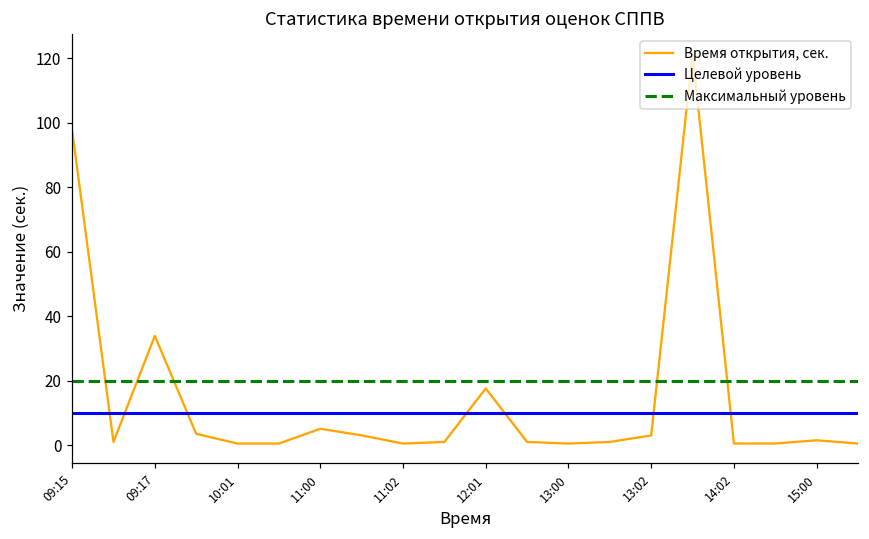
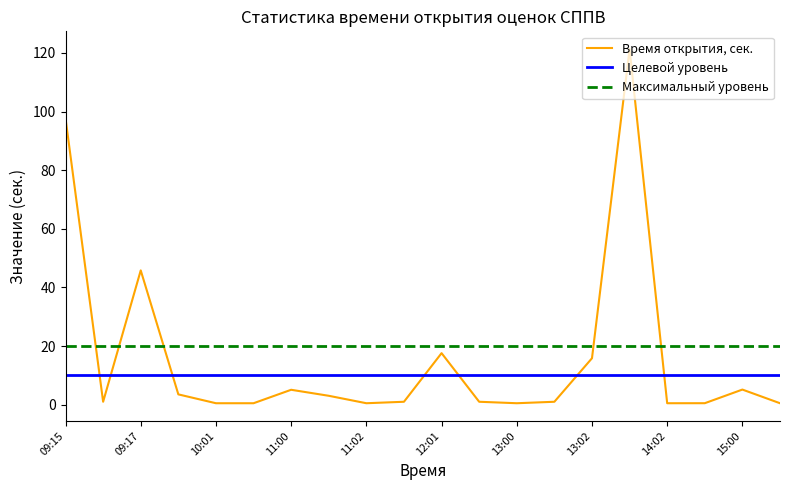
Время открытия, сек., 09:17: 34 -> 46
Время открытия, сек., 13:02: 3 -> 16
Время открытия, сек., 15:00: 2 -> 5
